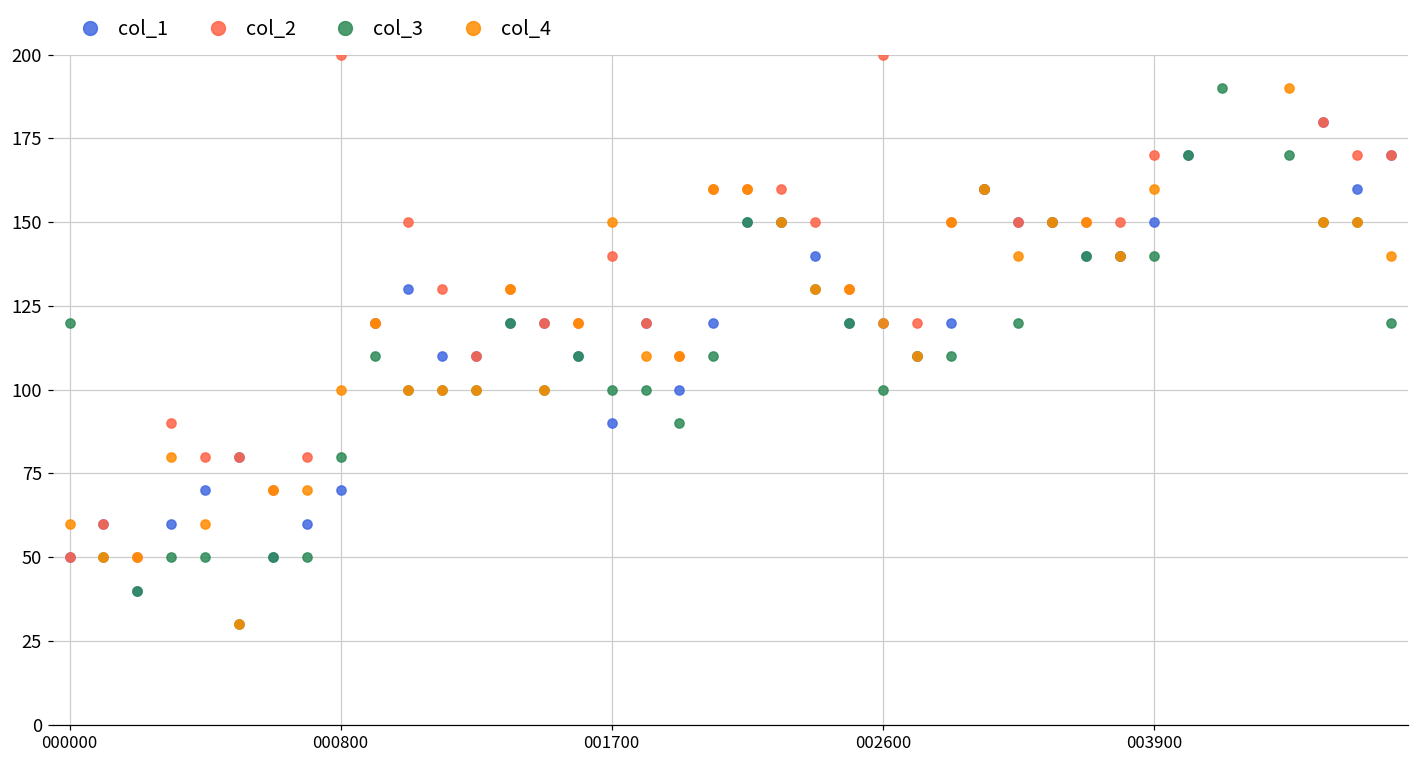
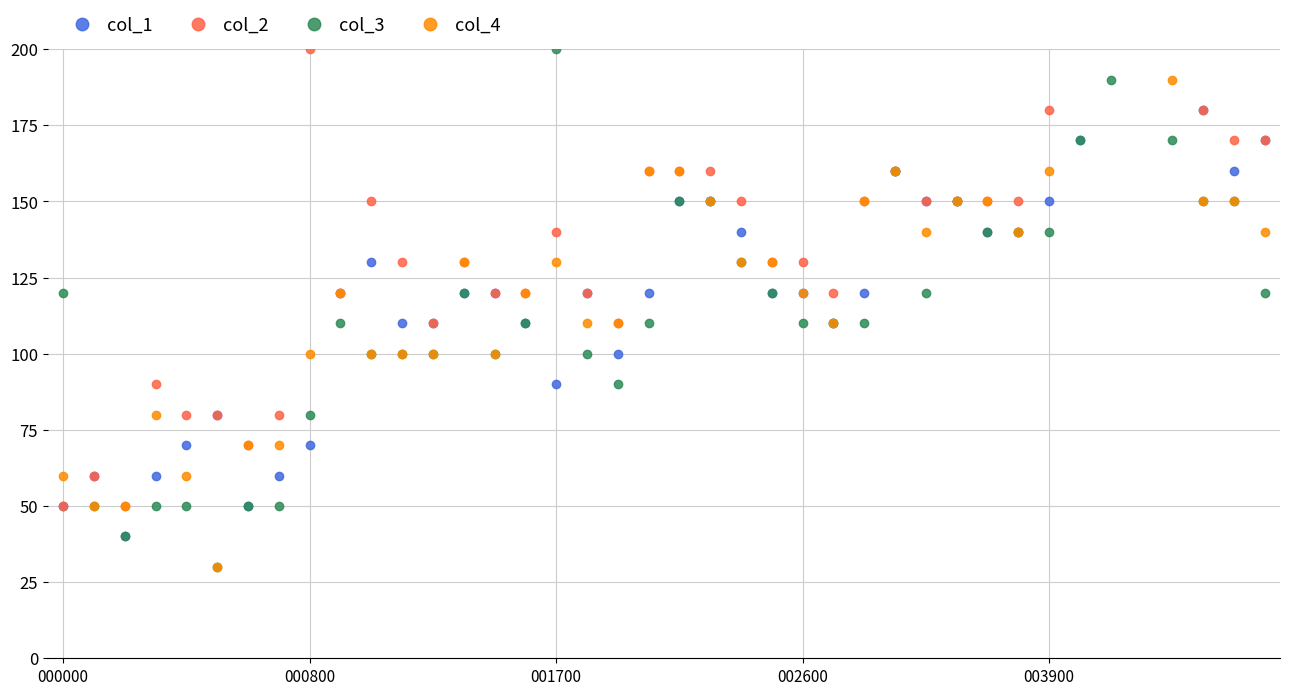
col_3, 001700: 100 -> 200
col_4, 001700: 150 -> 130
col_2, 002600: 200 -> 130
col_3, 002600: 100 -> 110
col_2, 003900: 170 -> 180
